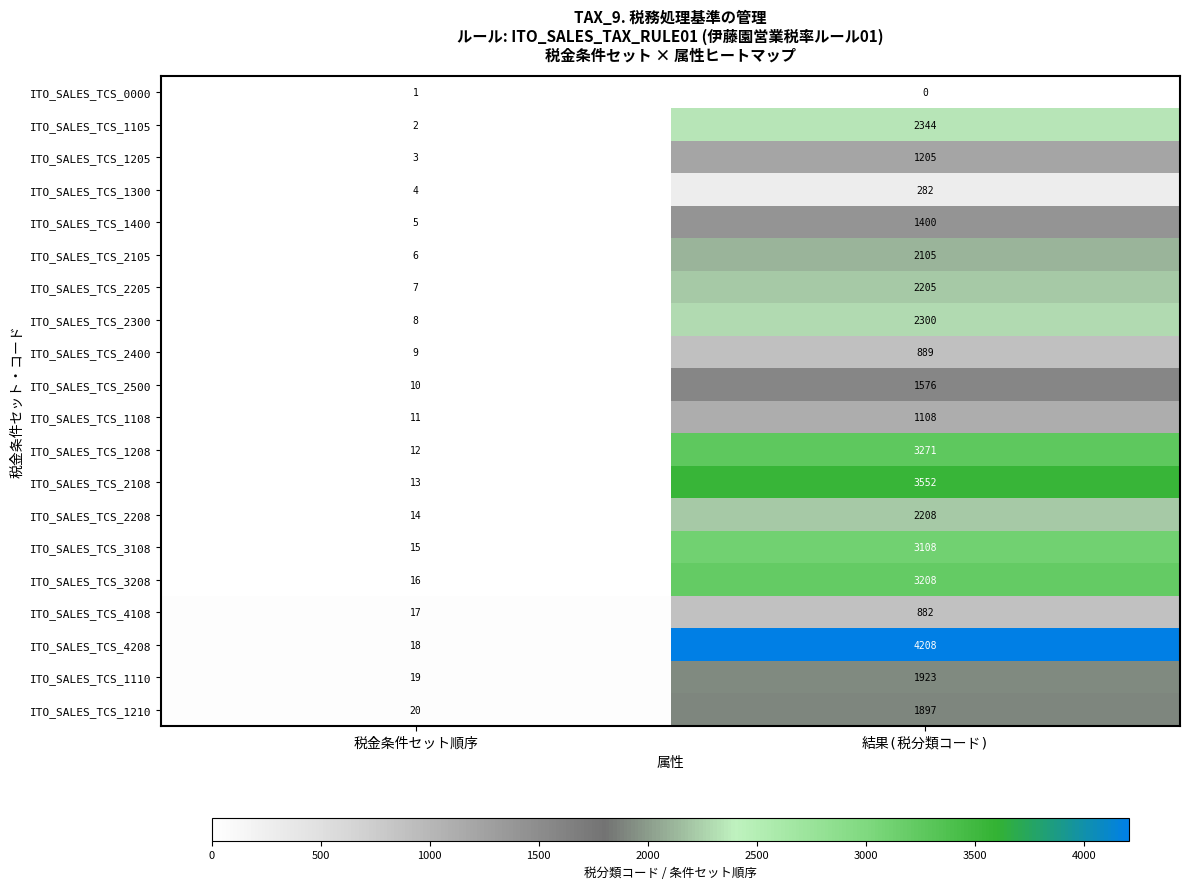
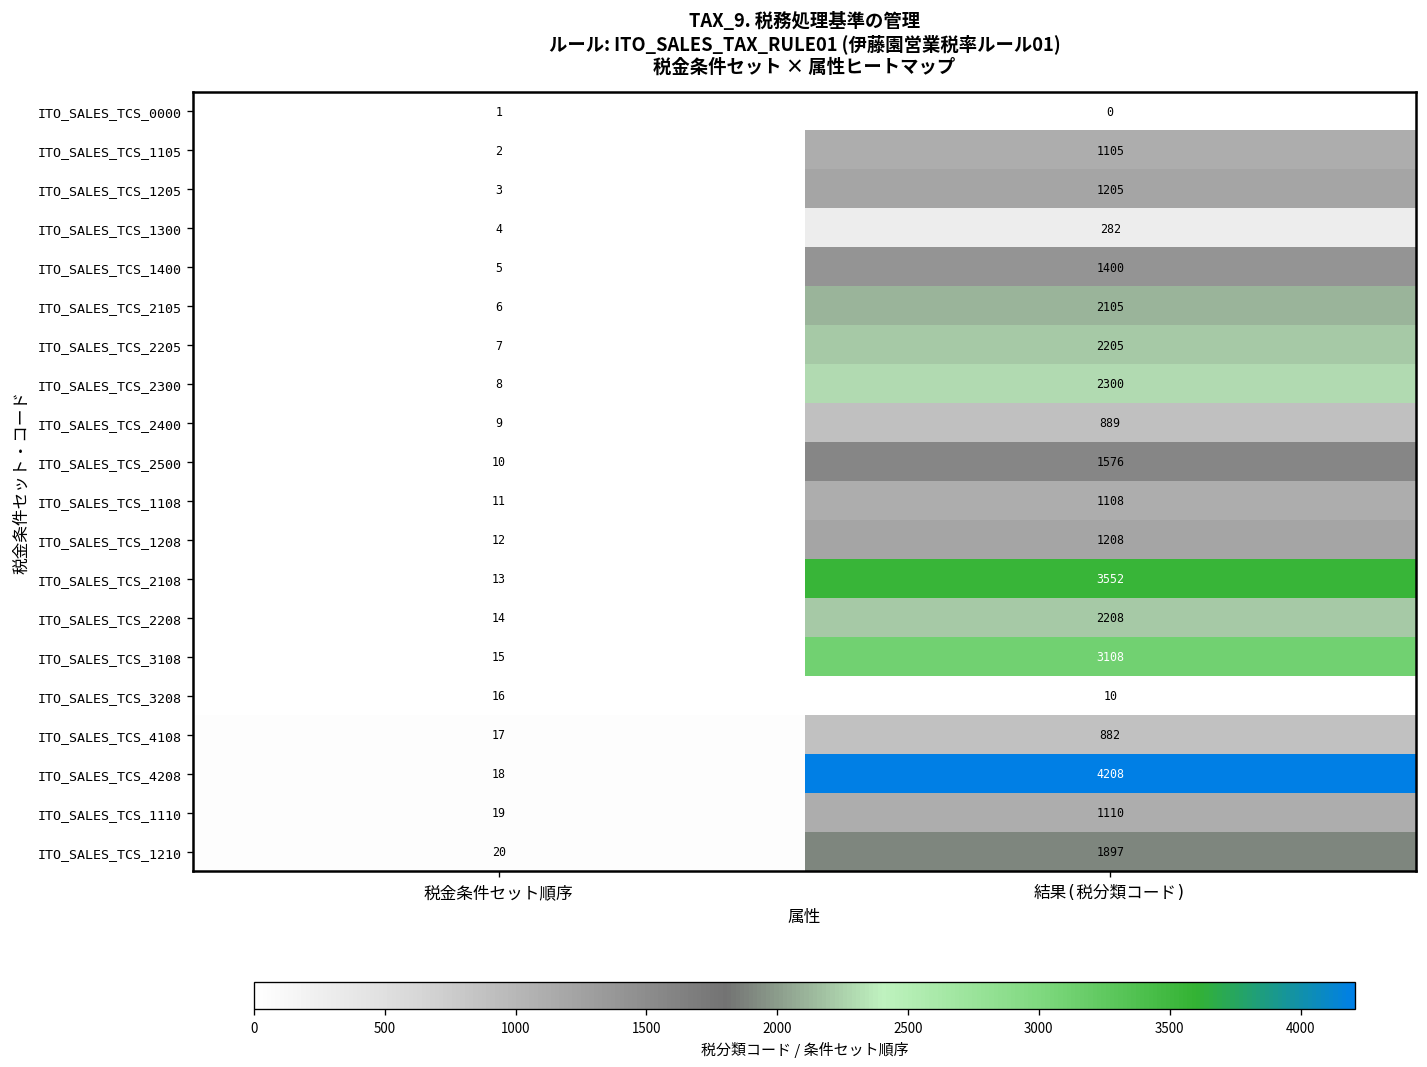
ITO_SALES_TCS_1105, 結果(税分類コード): 2344 -> 1105
ITO_SALES_TCS_1208, 結果(税分類コード): 3271 -> 1208
ITO_SALES_TCS_3208, 結果(税分類コード): 3208 -> 10
ITO_SALES_TCS_1110, 結果(税分類コード): 1923 -> 1110
